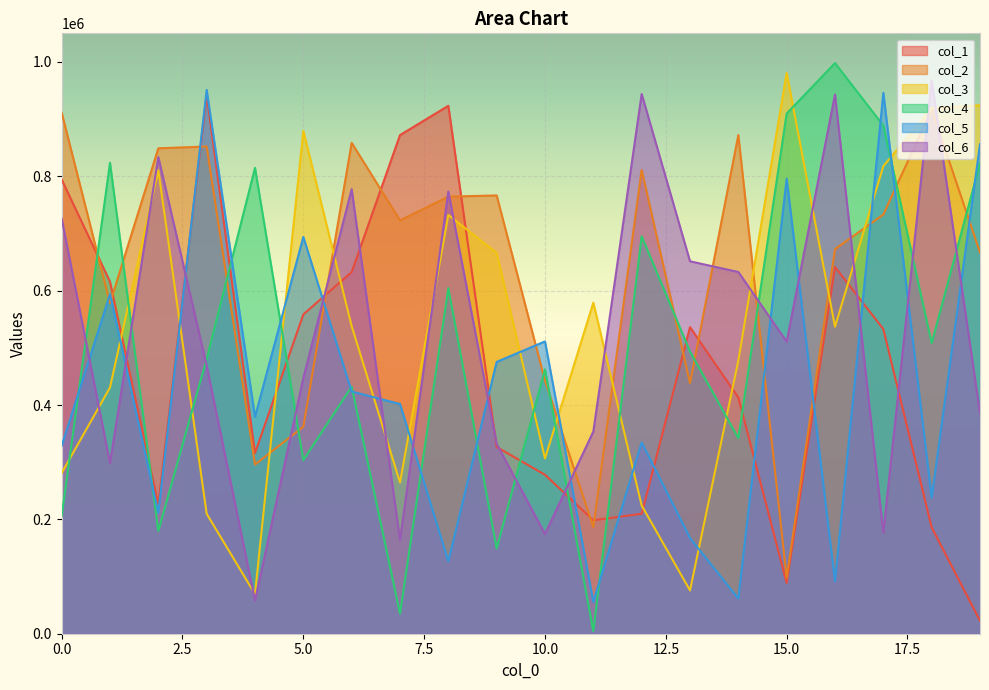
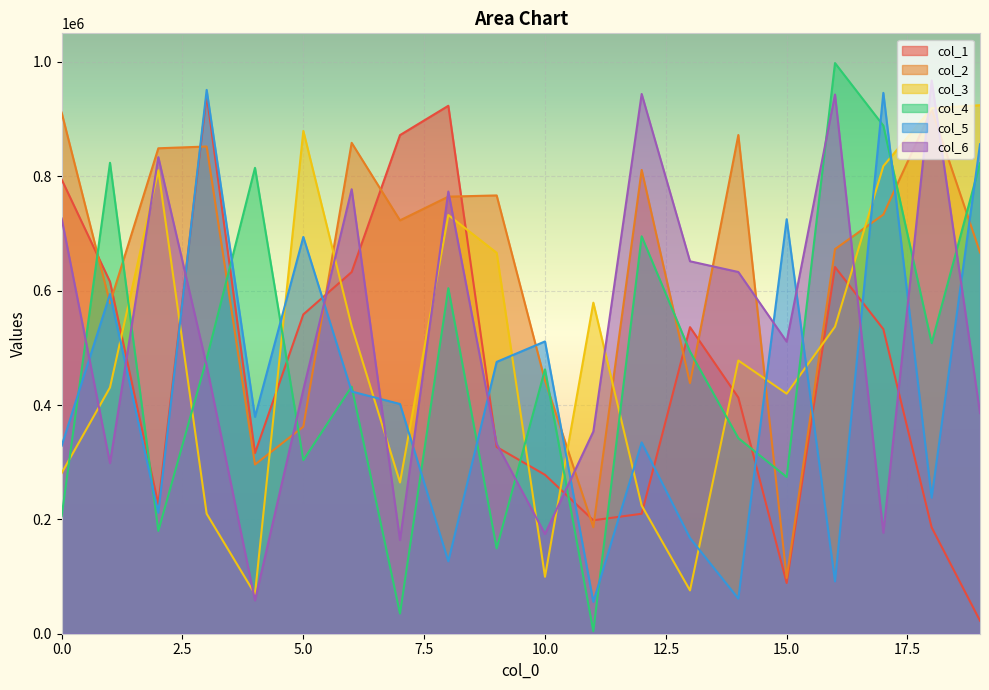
col_6, 5.0: 450000 -> 430000
col_3, 10.0: 310000 -> 100000
col_3, 15.0: 980000 -> 420000
col_4, 15.0: 910000 -> 270000
col_5, 15.0: 800000 -> 720000
